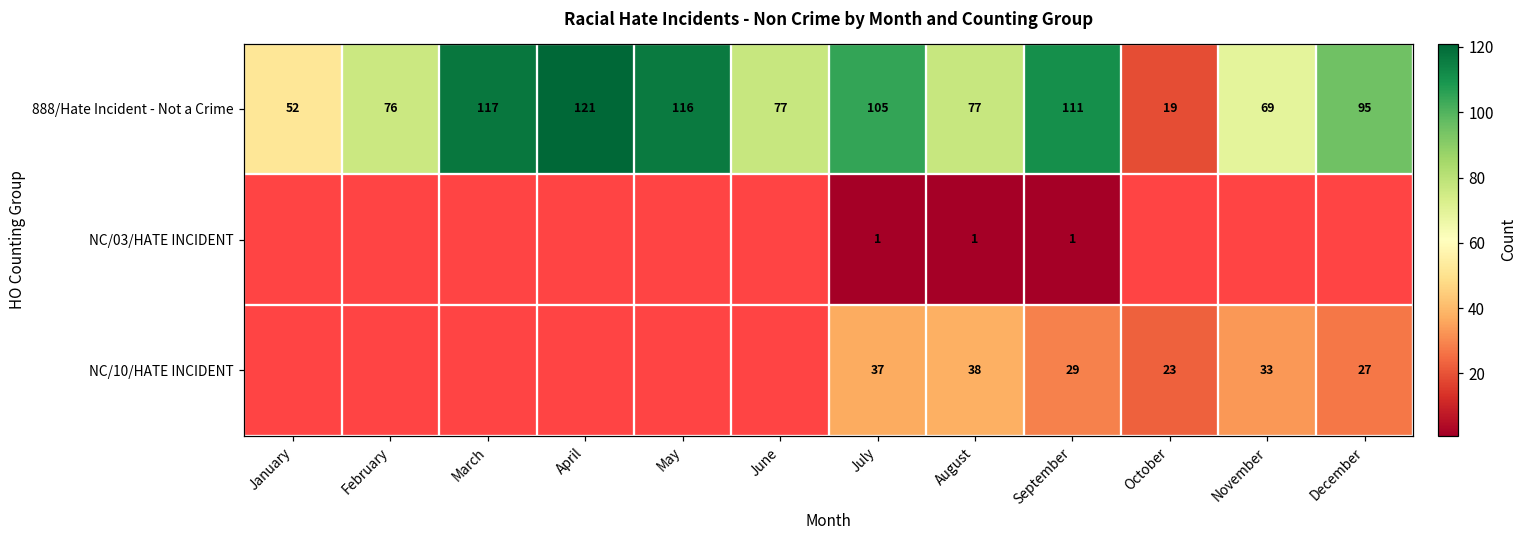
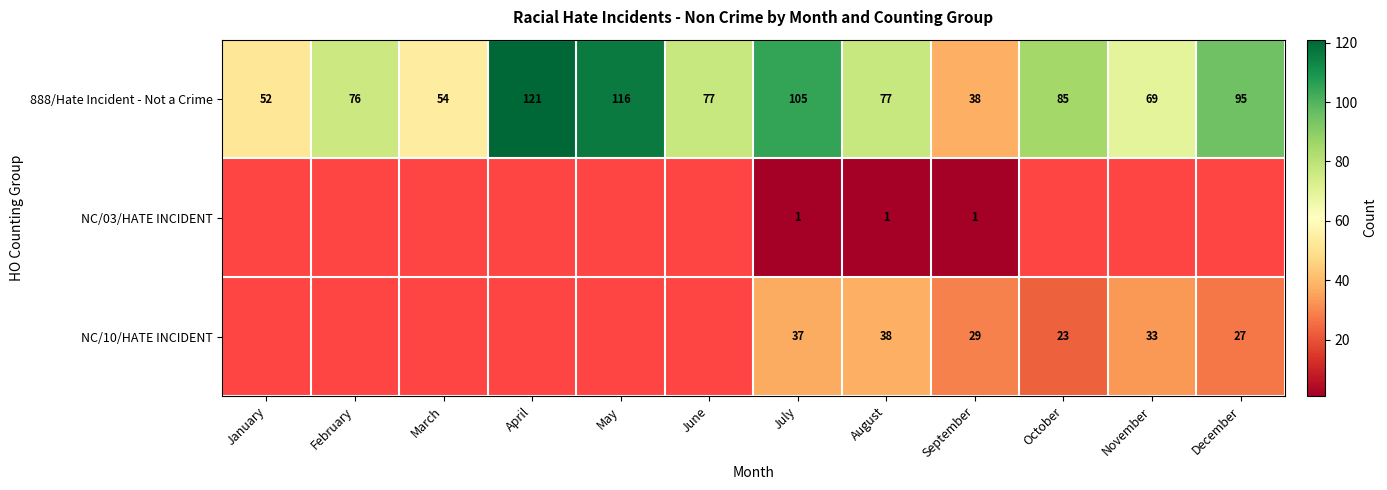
888/Hate Incident - Not a Crime, March: 117 -> 54
888/Hate Incident - Not a Crime, September: 111 -> 38
888/Hate Incident - Not a Crime, October: 19 -> 85
